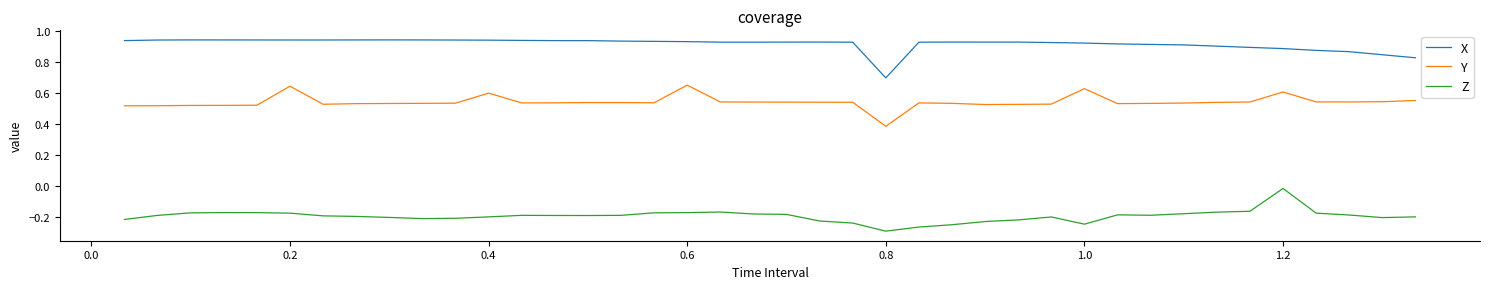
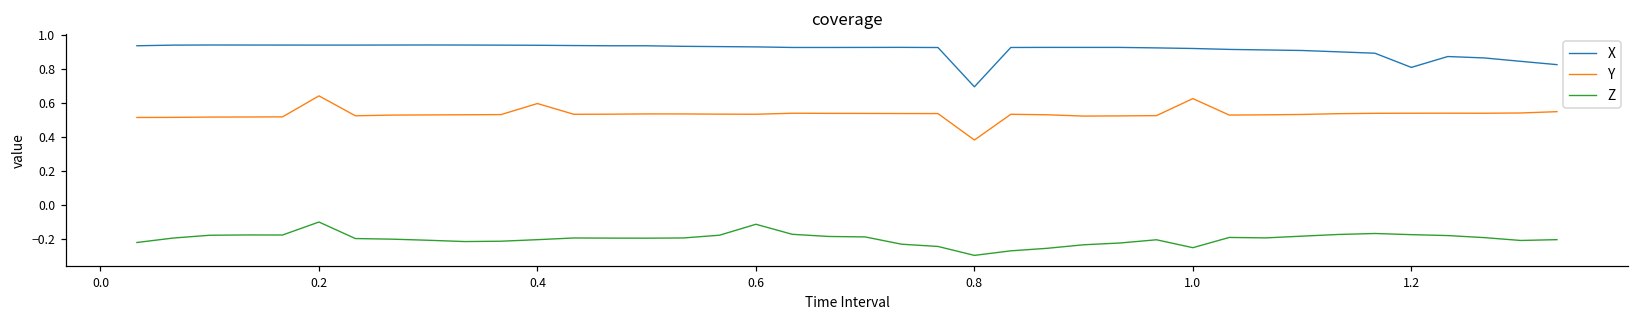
Z, 0.2: -0.18 -> -0.10
Y, 0.6: 0.65 -> 0.54
Z, 0.6: -0.17 -> -0.11
X, 1.2: 0.89 -> 0.81
Y, 1.2: 0.61 -> 0.54
Z, 1.2: -0.02 -> -0.17
